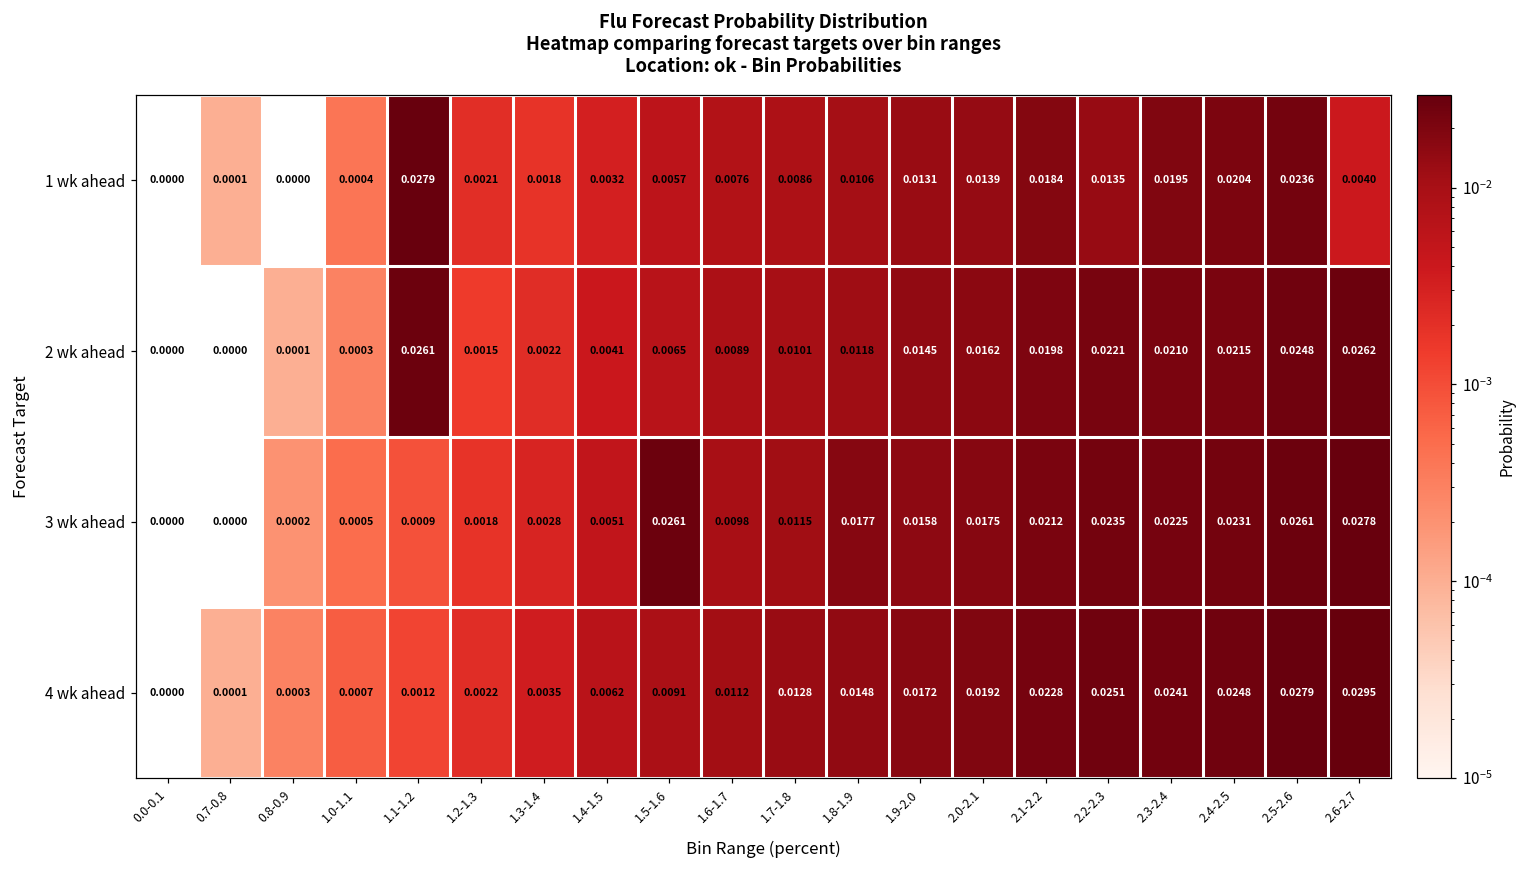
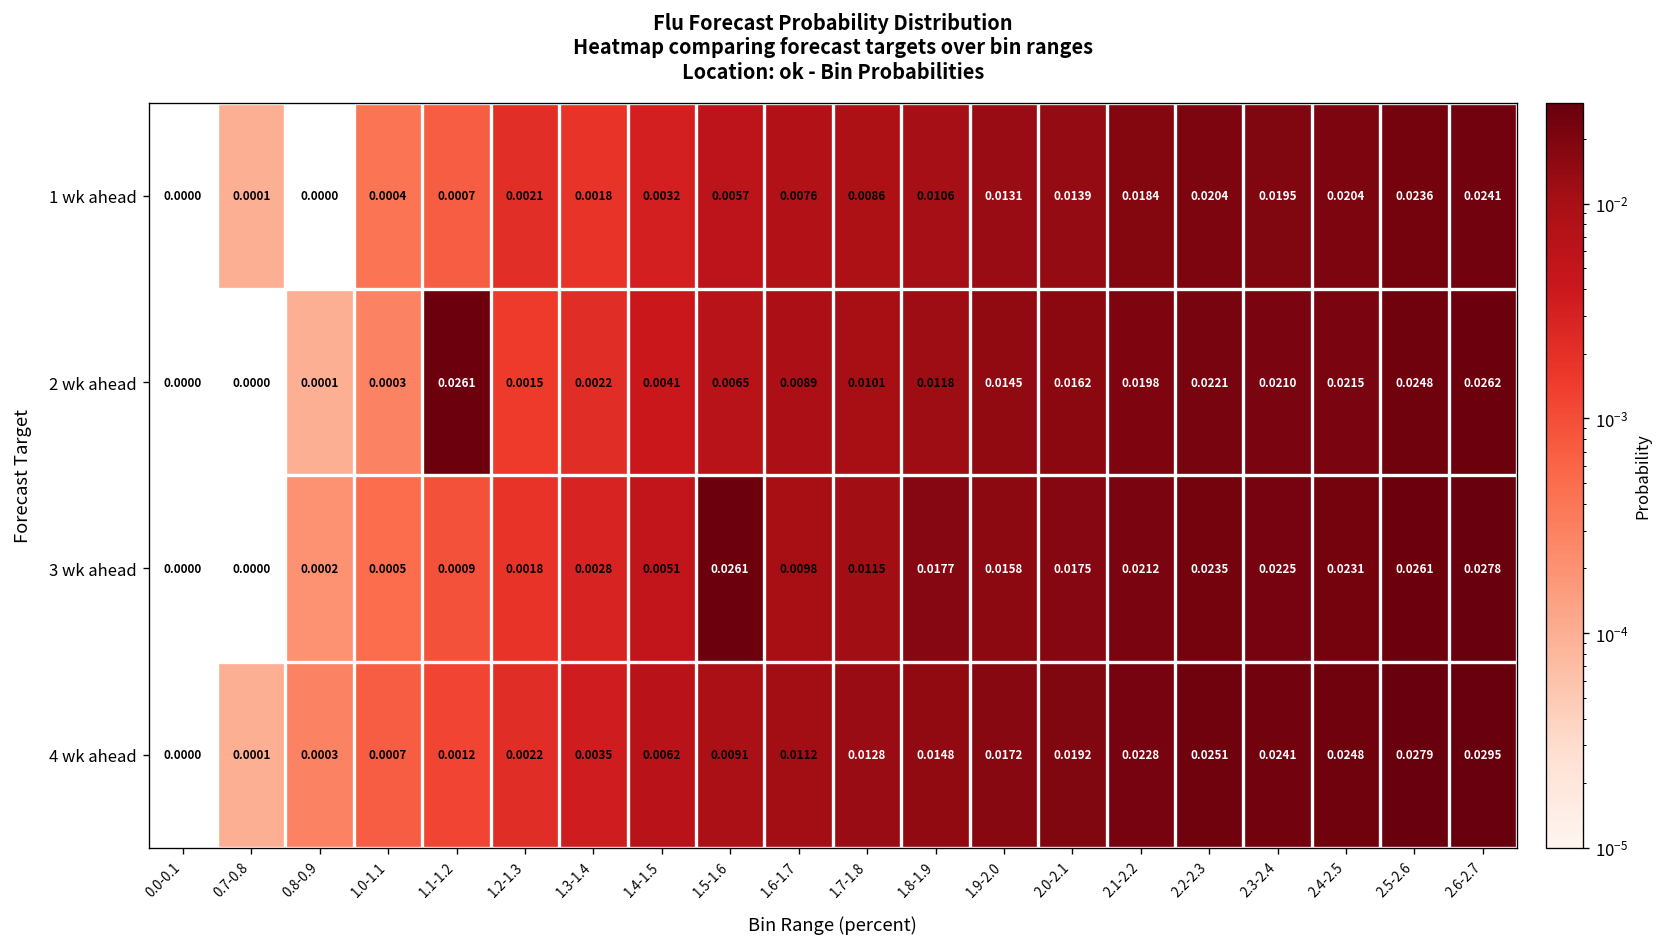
1 wk ahead, 1.1-1.2: 0.0279 -> 0.0007
1 wk ahead, 2.2-2.3: 0.0135 -> 0.0204
1 wk ahead, 2.6-2.7: 0.0040 -> 0.0241
